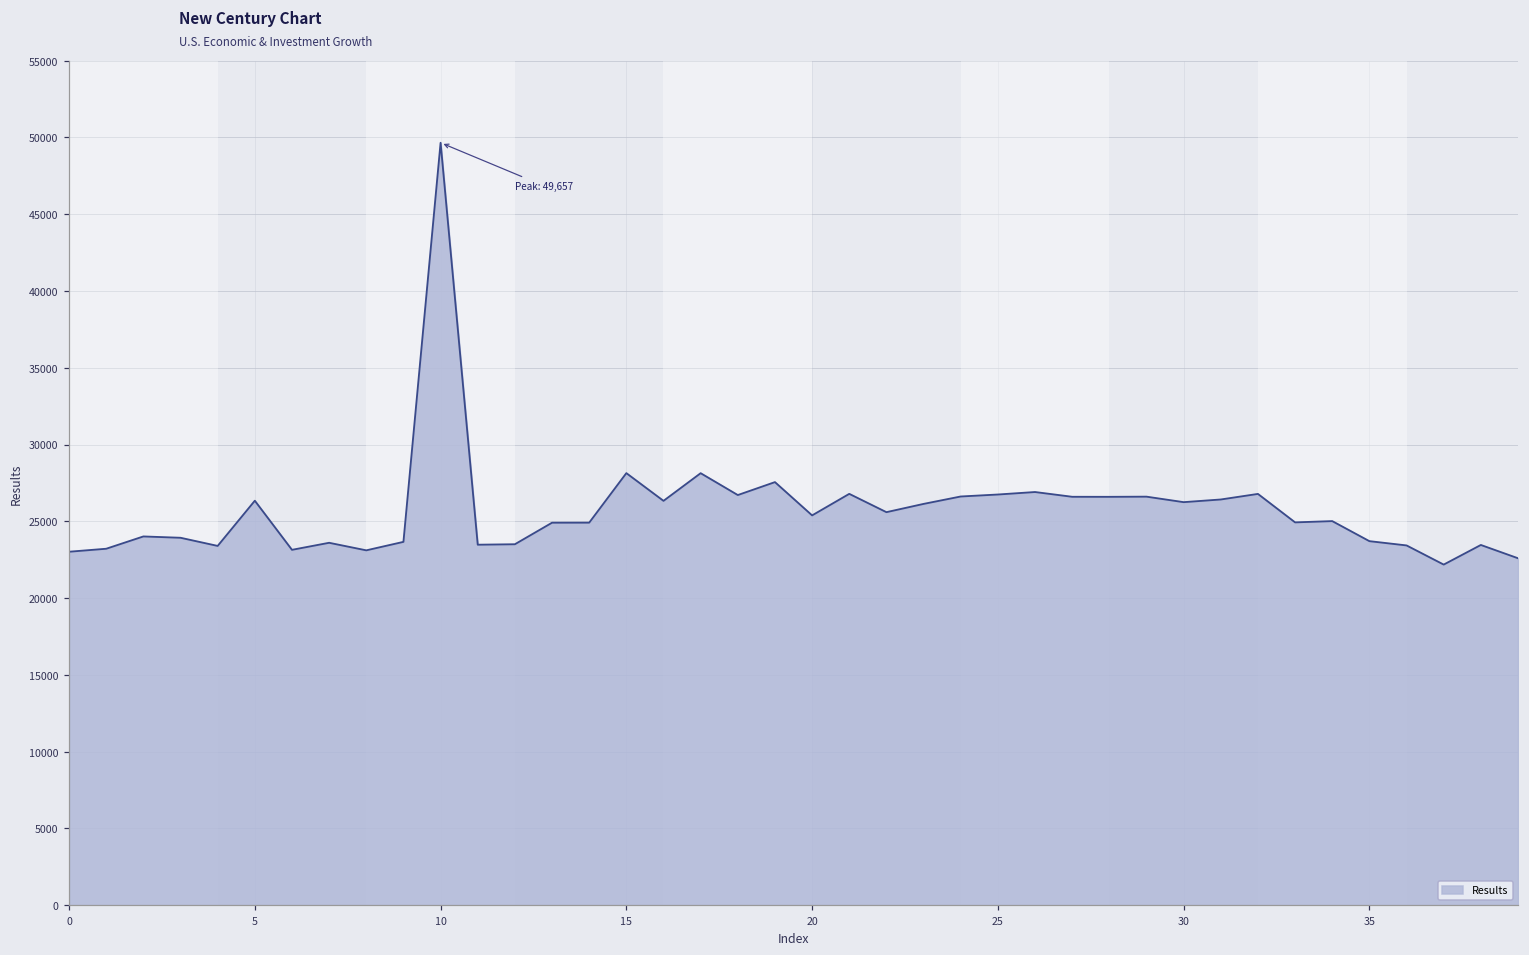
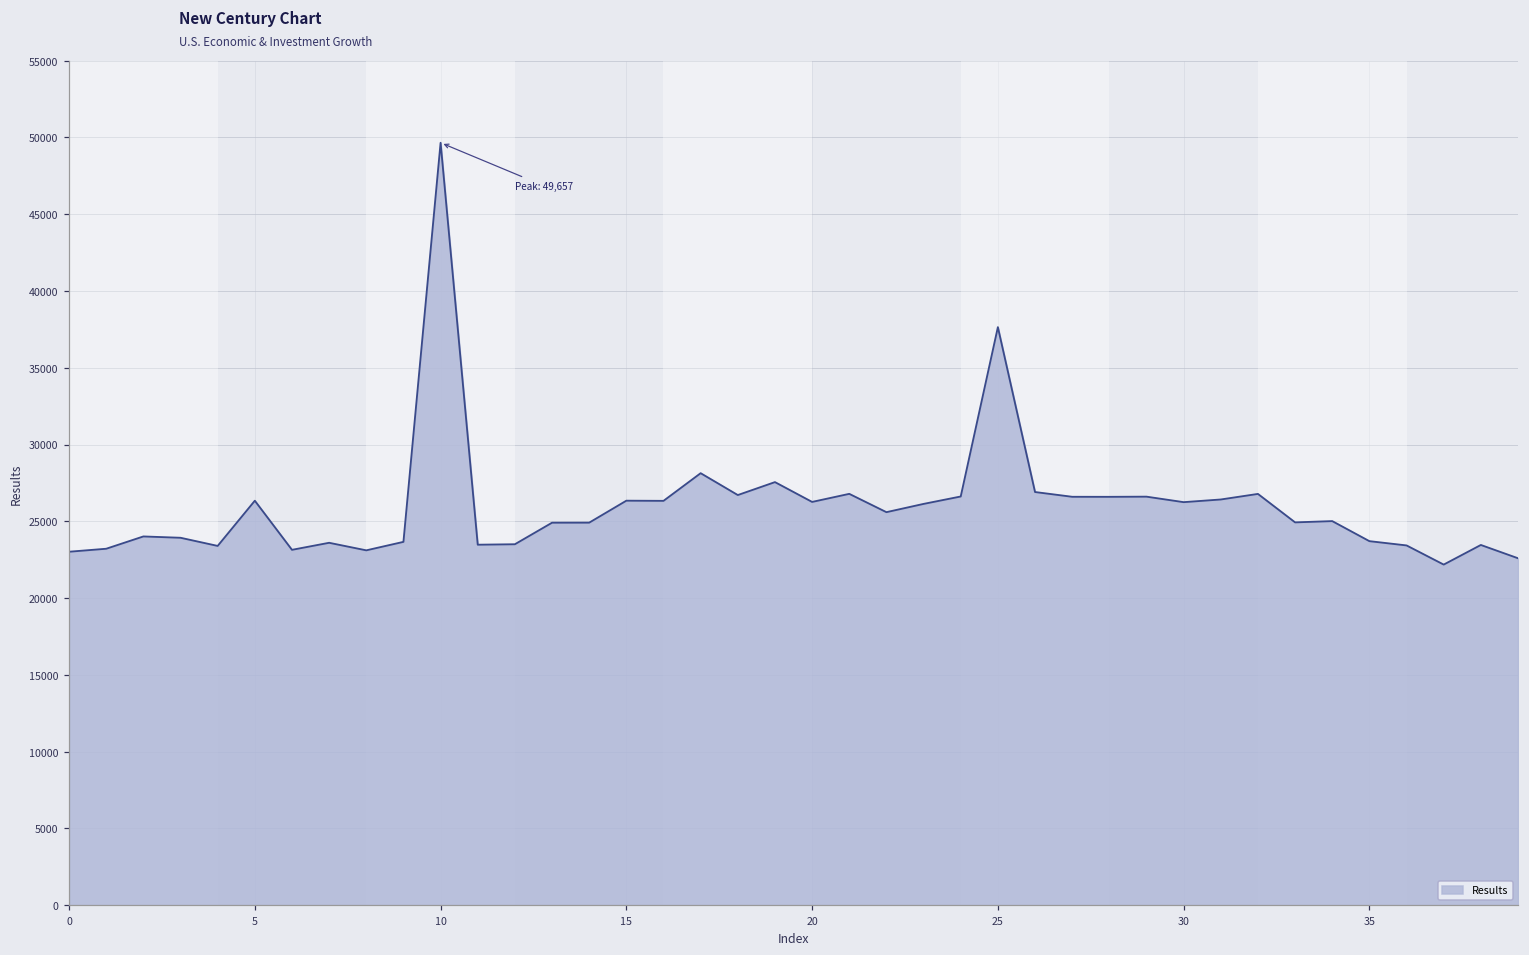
15: 28100 -> 26300
20: 25400 -> 26300
25: 26700 -> 37600
